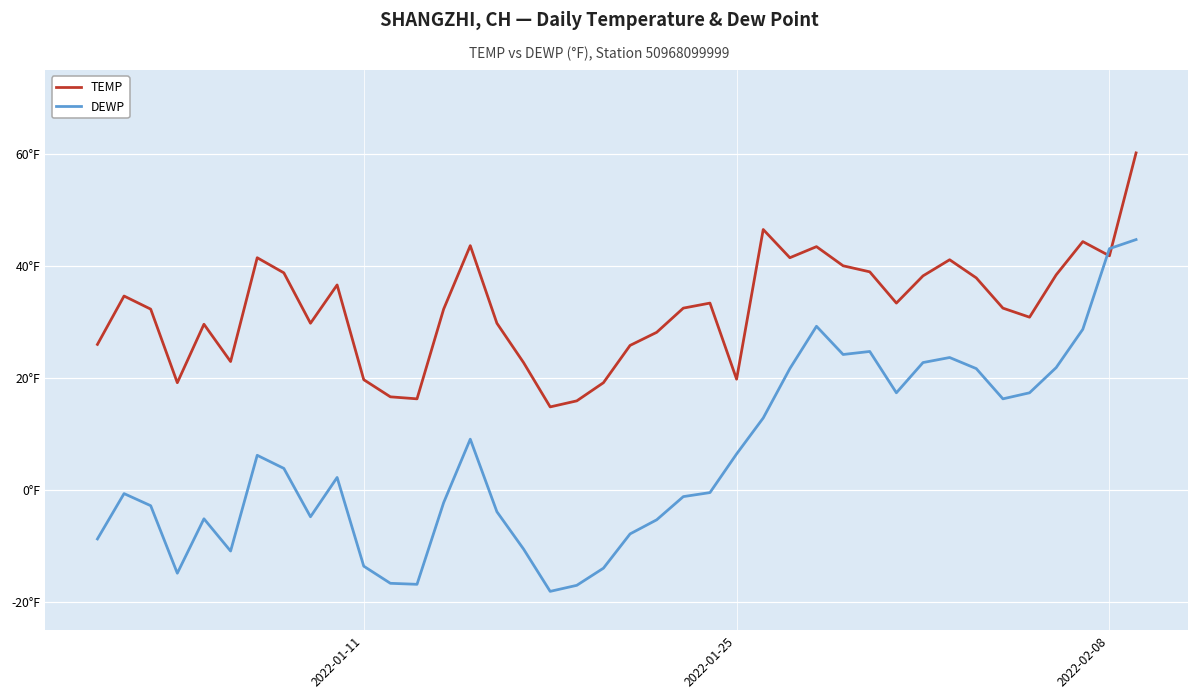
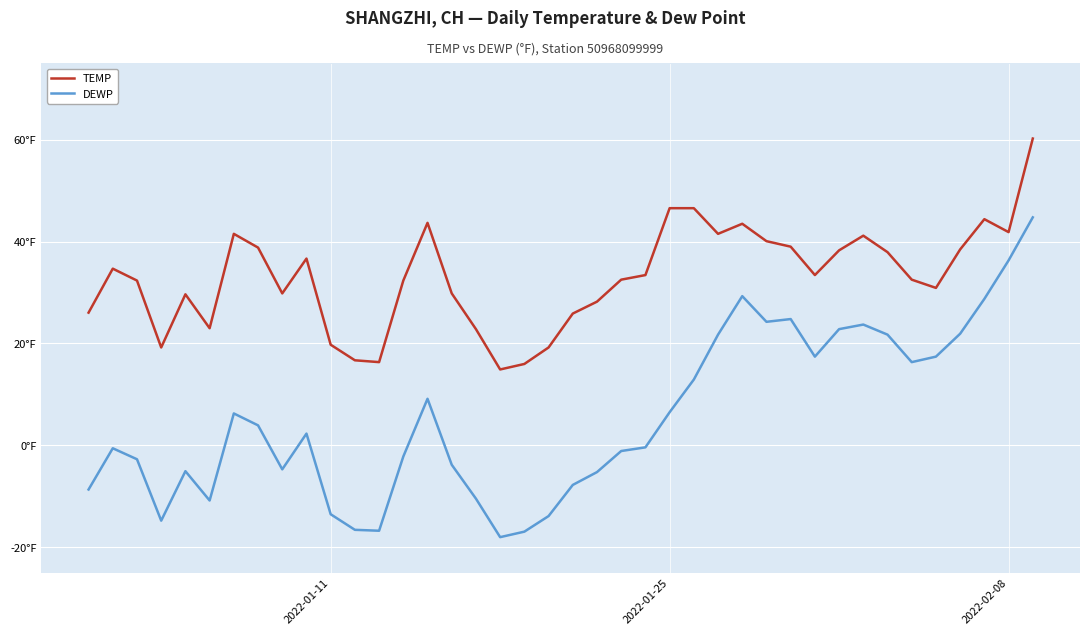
TEMP, 2022-01-25: 20°F -> 47°F
DEWP, 2022-02-08: 43°F -> 36°F
